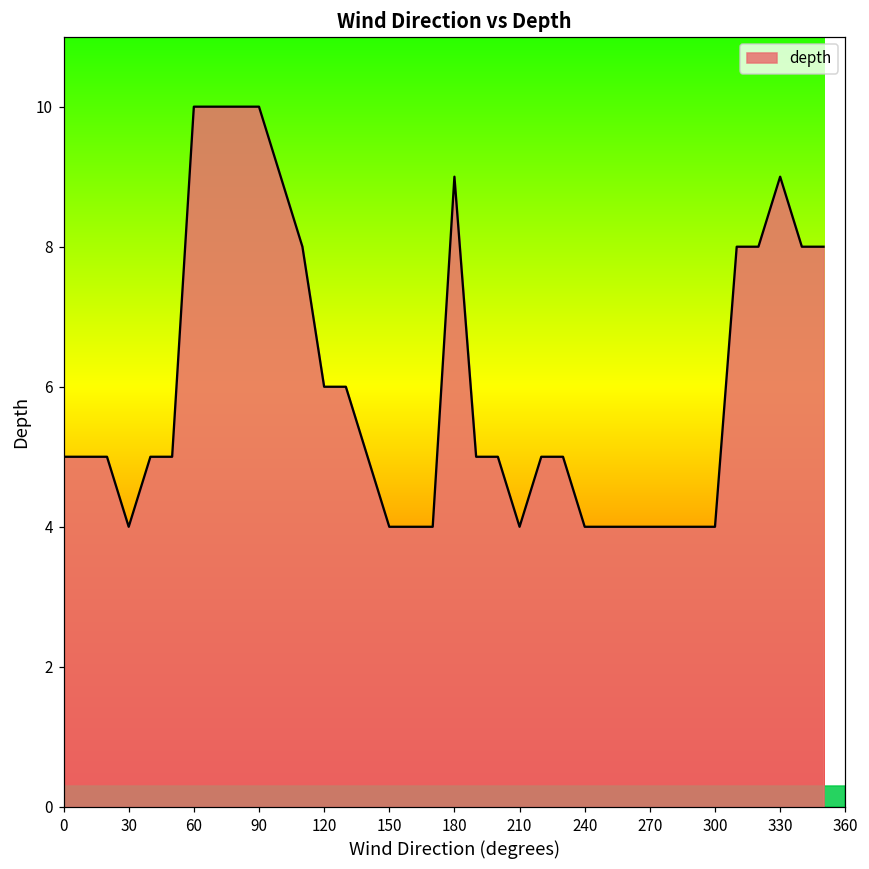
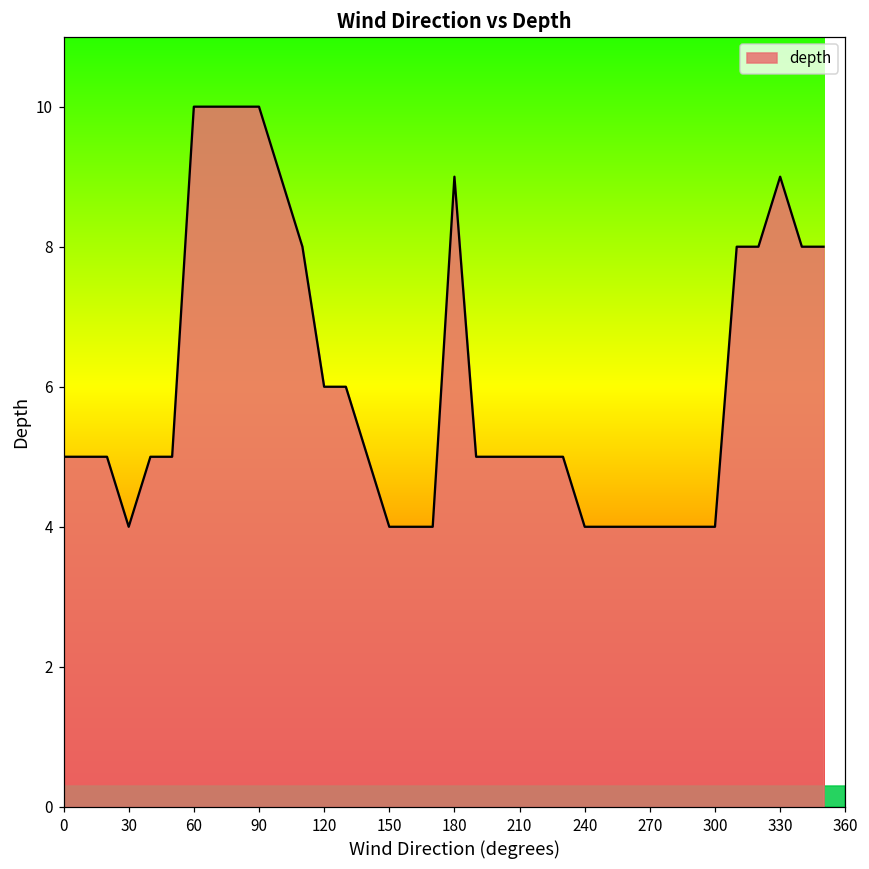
210: 4 -> 5
